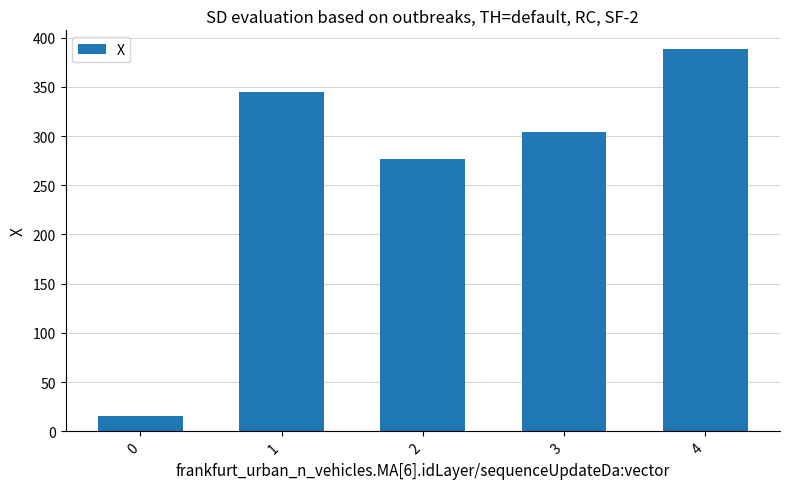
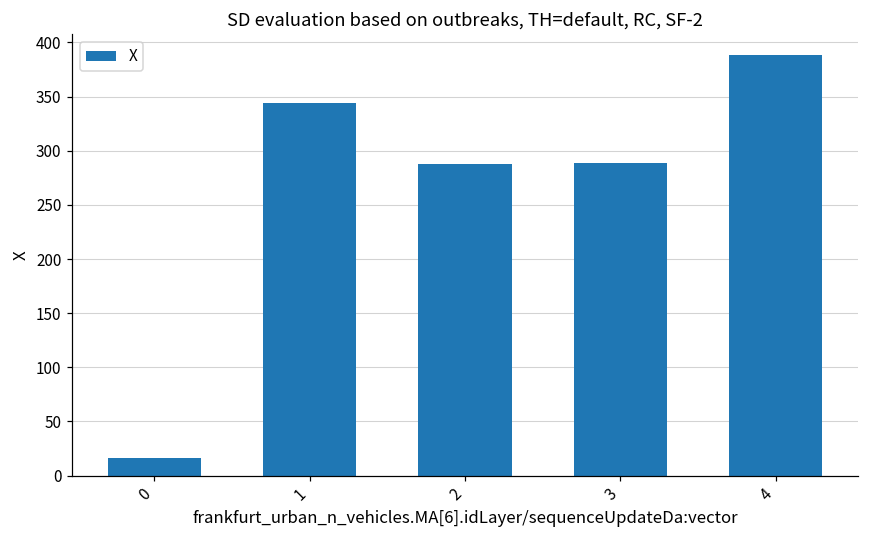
2: 280 -> 290
3: 300 -> 290
